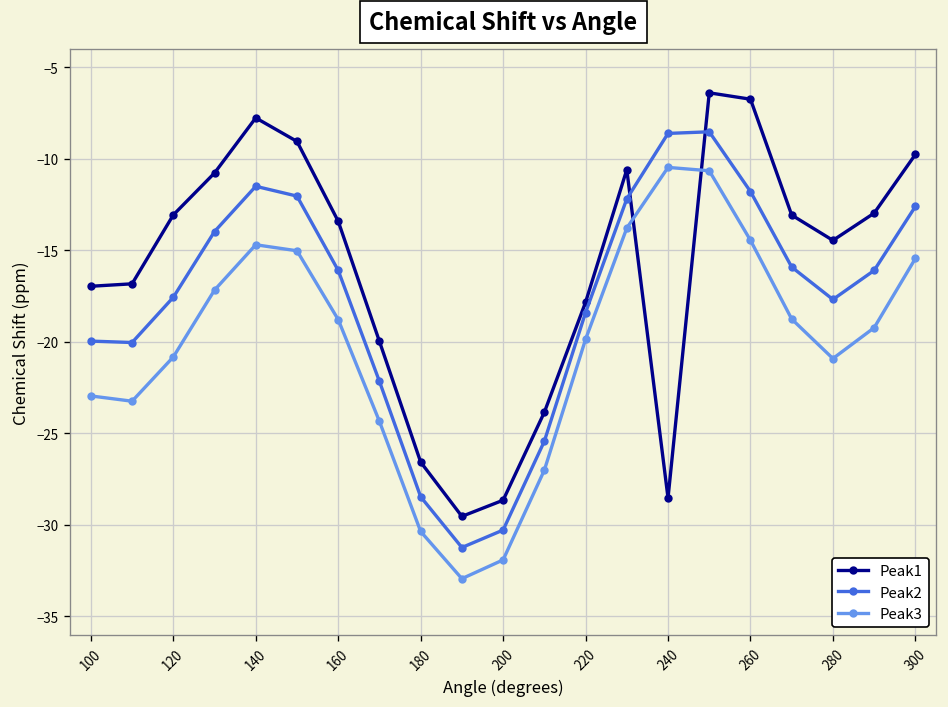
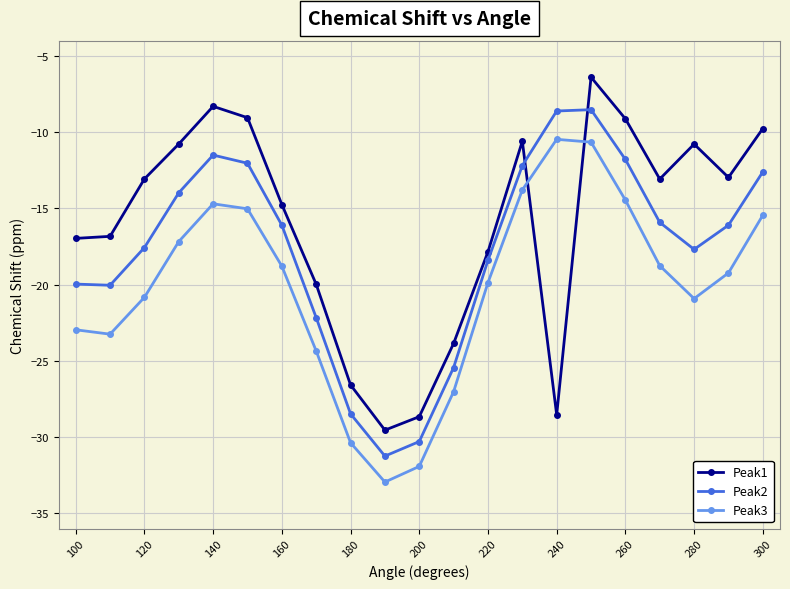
Peak1, 140: -7.8 -> -8.3
Peak1, 160: -13.4 -> -14.7
Peak1, 260: -6.7 -> -9.1
Peak1, 280: -14.5 -> -10.8
